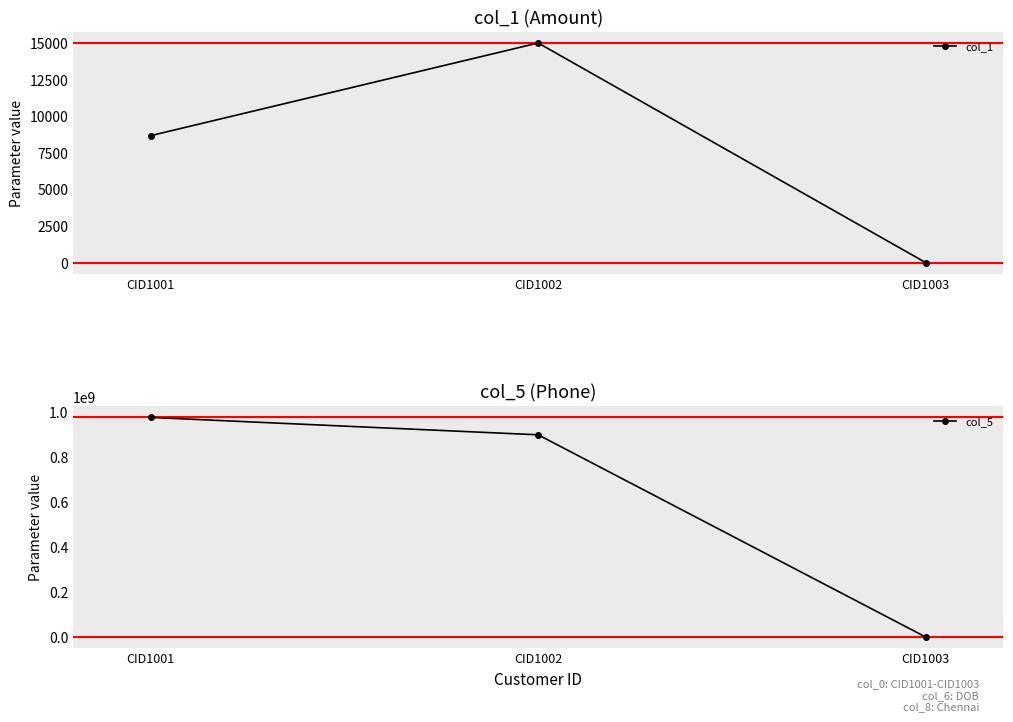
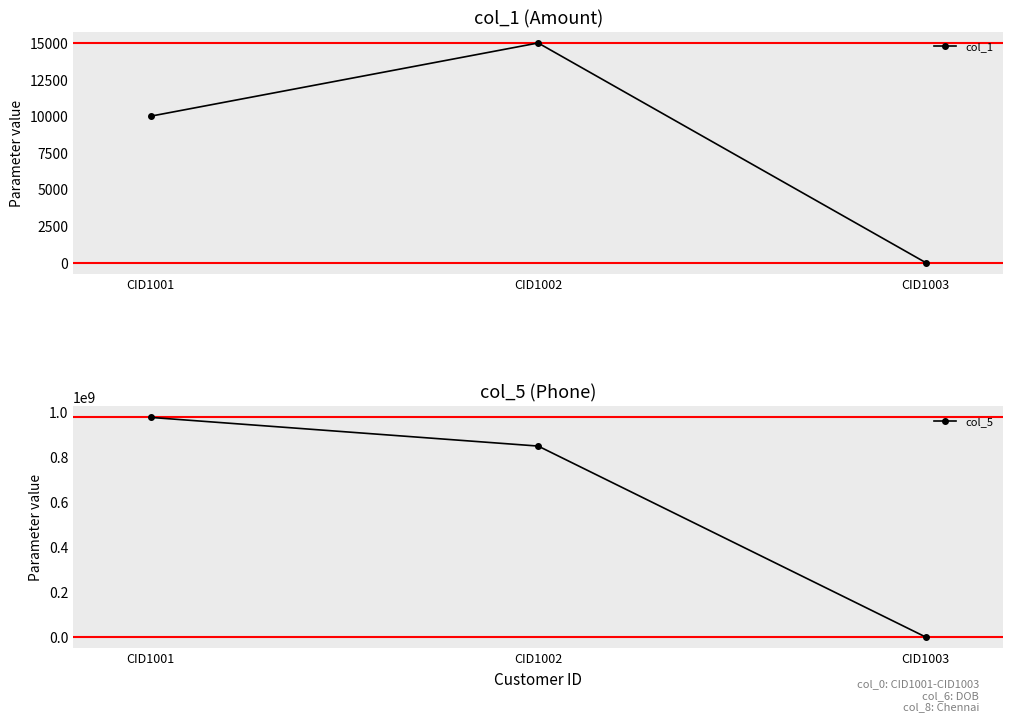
col_1 (Amount), CID1001: 8700 -> 10000
col_5 (Phone), CID1002: 900000000 -> 850000000
